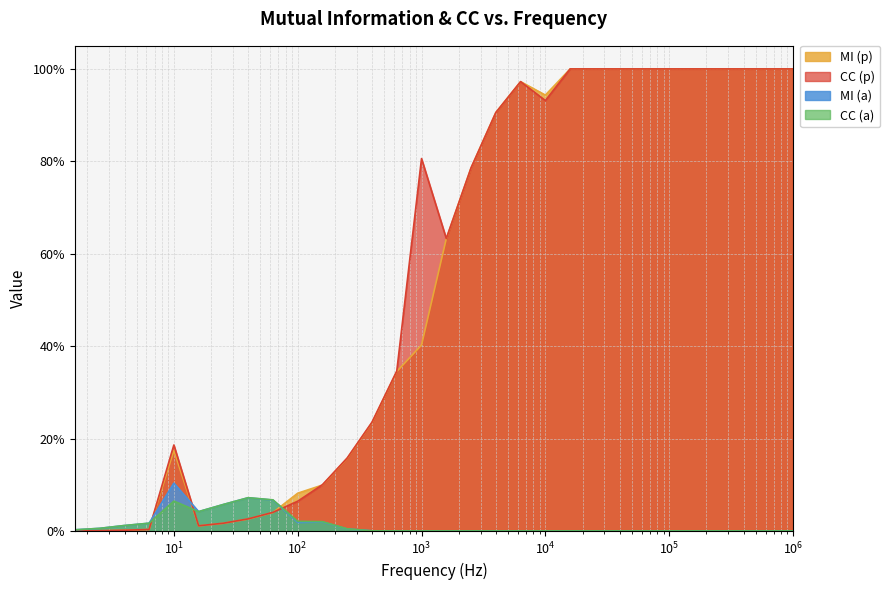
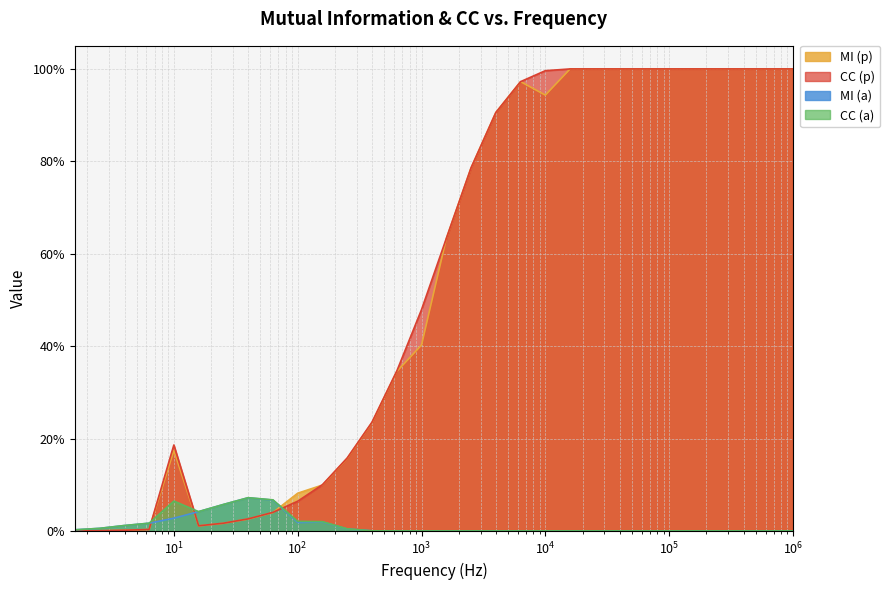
MI (a), 10^1: 10% -> 3%
CC (p), 10^3: 81% -> 48%
CC (p), 10^4: 93% -> 100%
